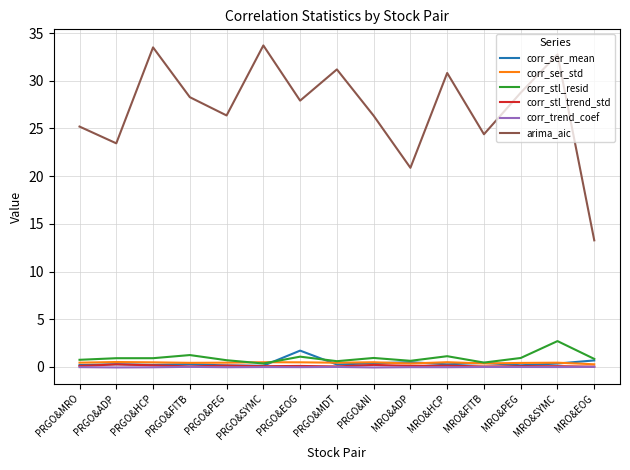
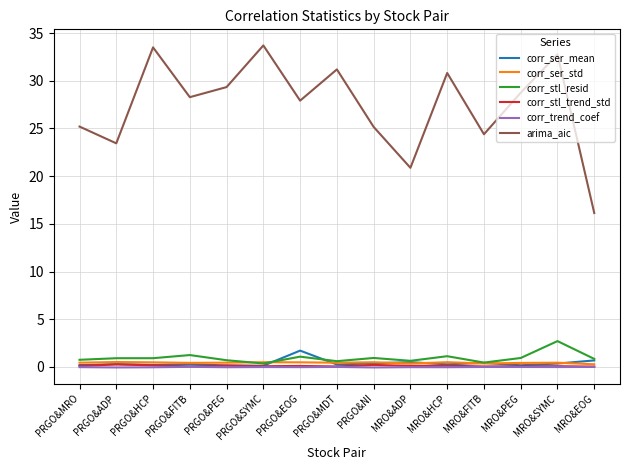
arima_aic, PRGO&PEG: 26 -> 29
arima_aic, PRGO&NI: 26 -> 25
arima_aic, MRO&EOG: 13 -> 16
